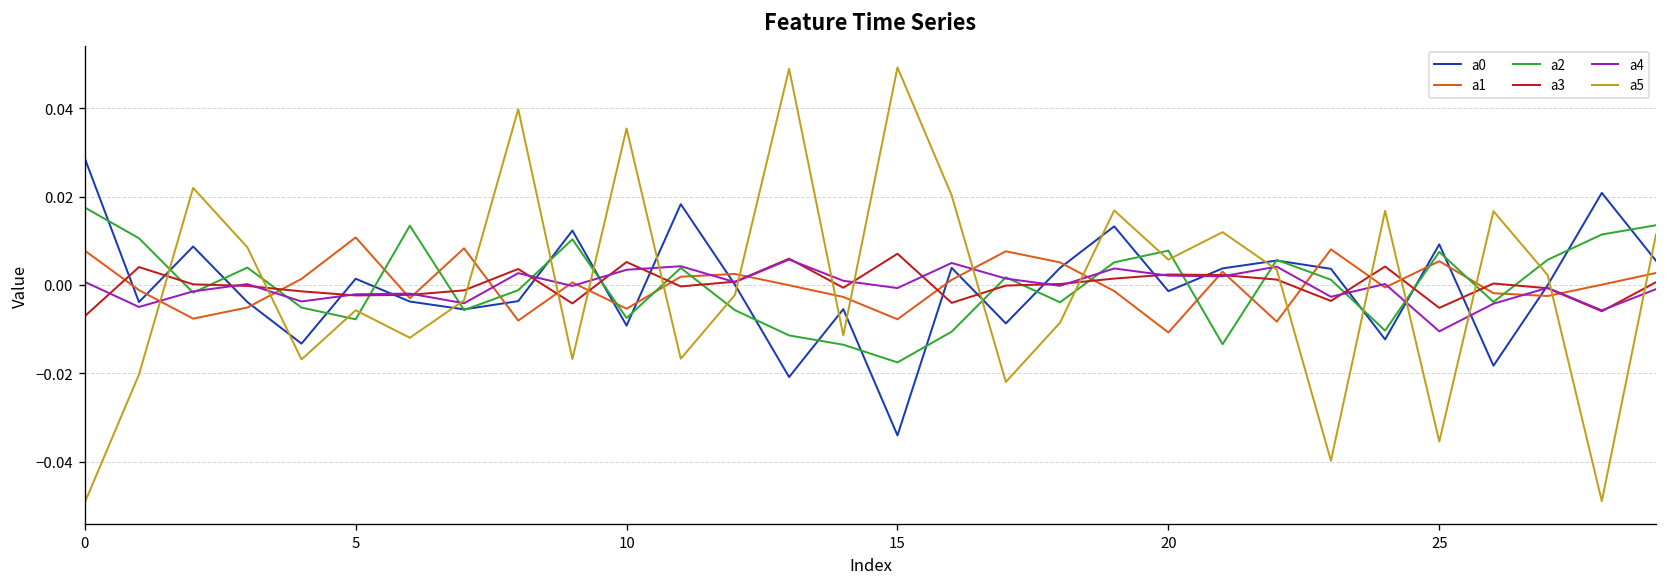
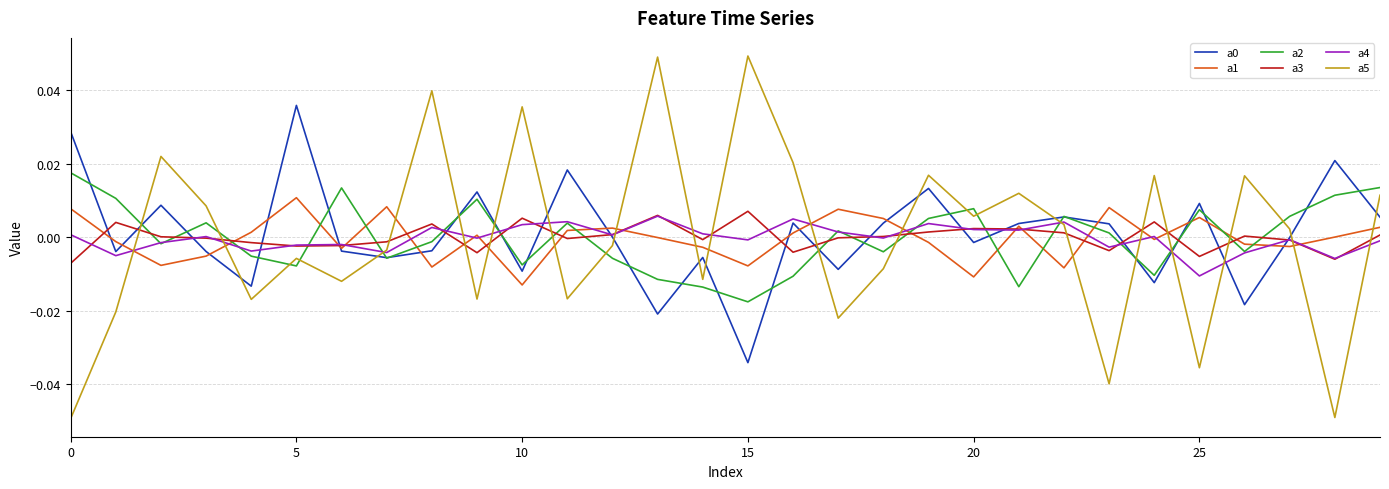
a0, 5: 0.001 -> 0.036
a1, 10: -0.005 -> -0.013
